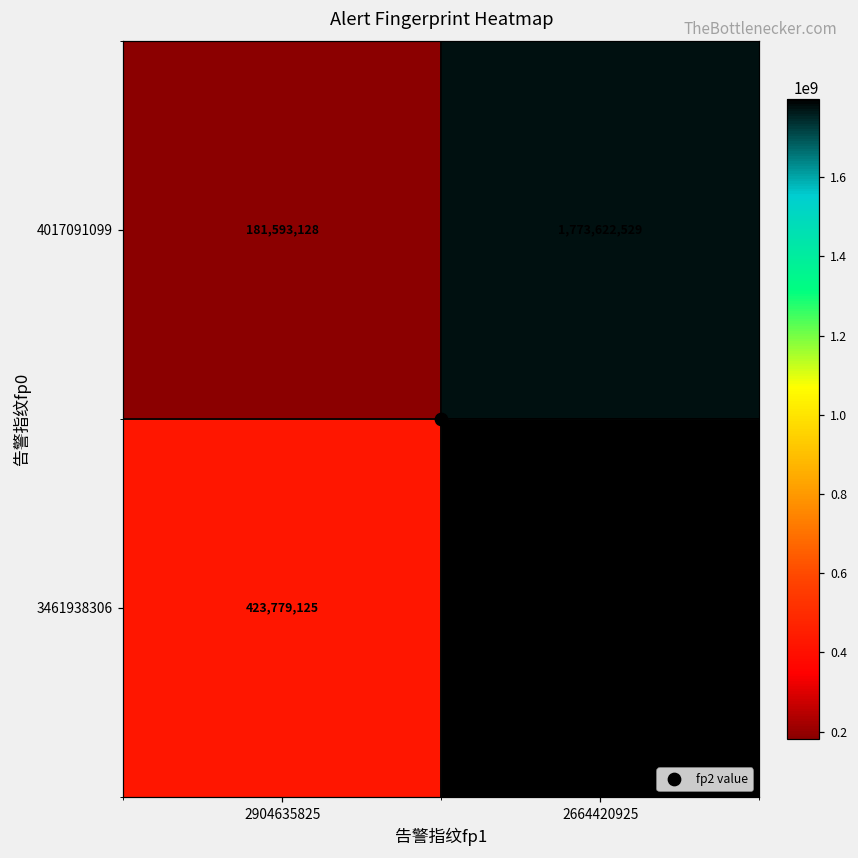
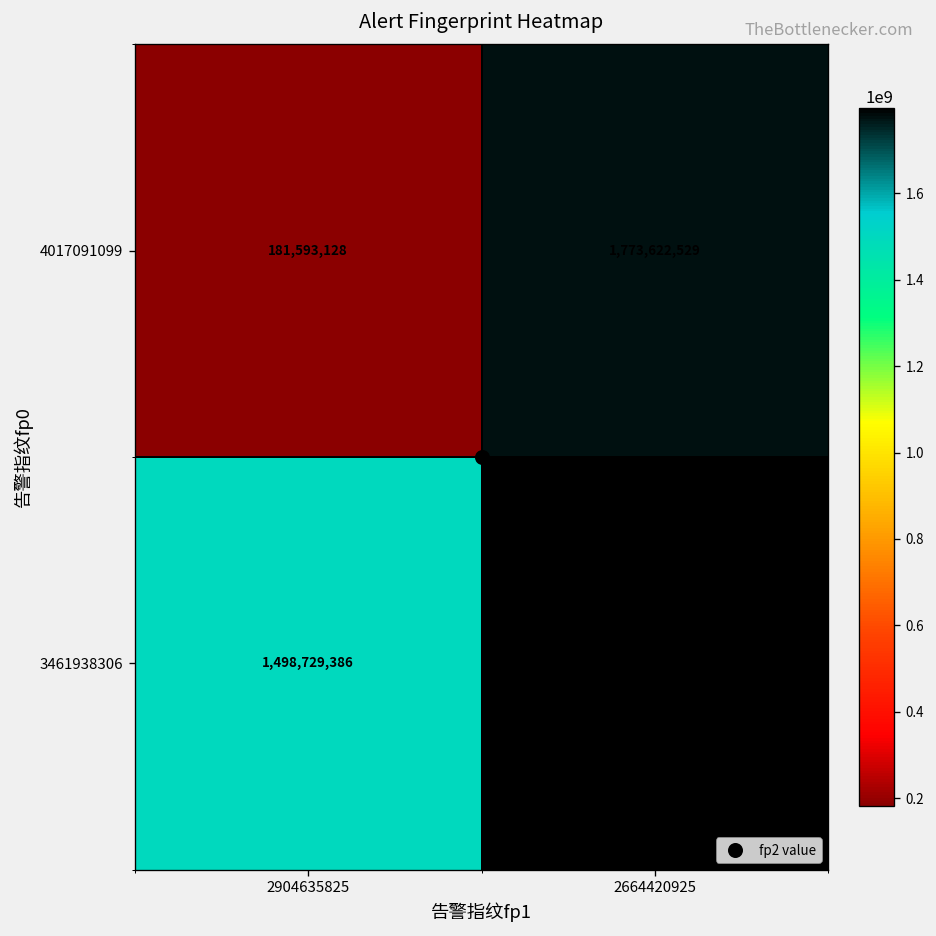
3461938306, 2904635825: 423,779,125 -> 1,498,729,386
